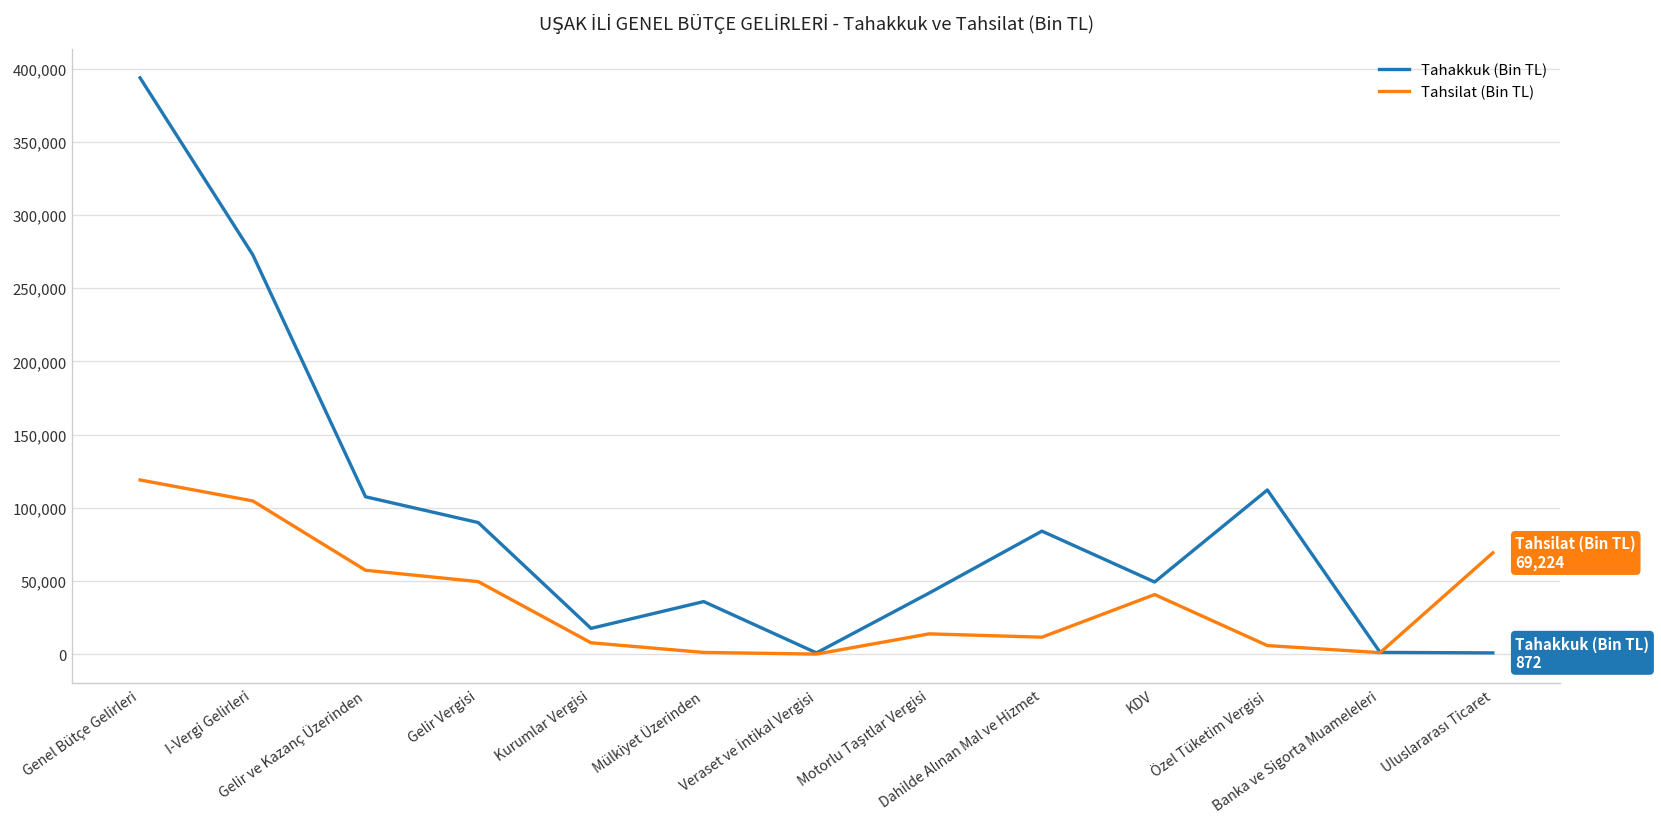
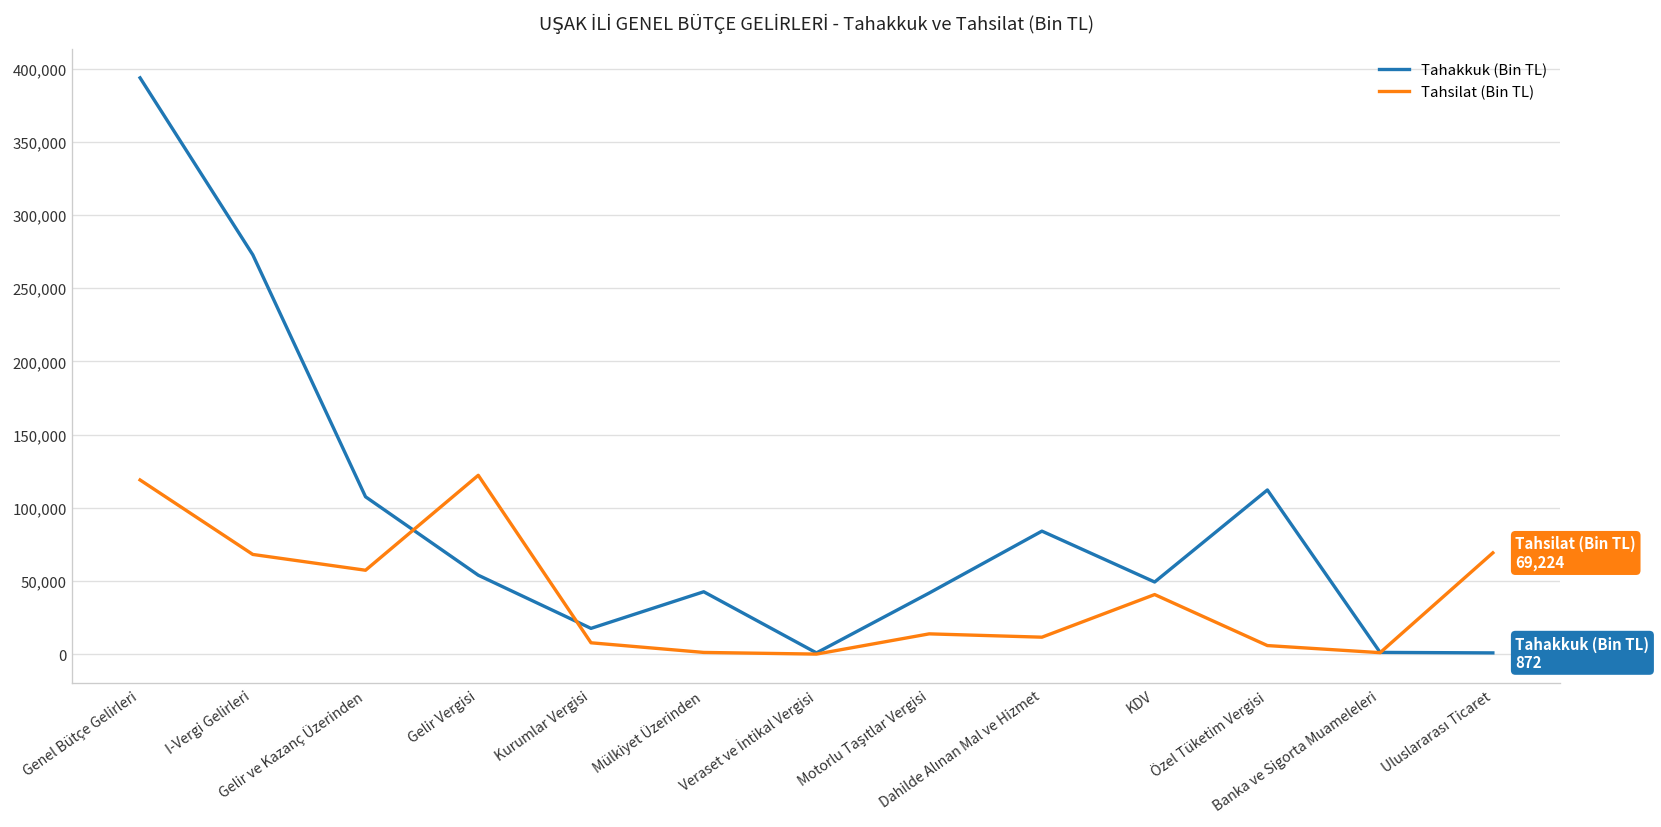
Tahsilat (Bin TL), I-Vergi Gelirleri: 105,000 -> 68,000
Tahakkuk (Bin TL), Gelir Vergisi: 90,000 -> 54,000
Tahsilat (Bin TL), Gelir Vergisi: 50,000 -> 122,000
Tahakkuk (Bin TL), Mülkiyet Üzerinden: 36,000 -> 43,000
